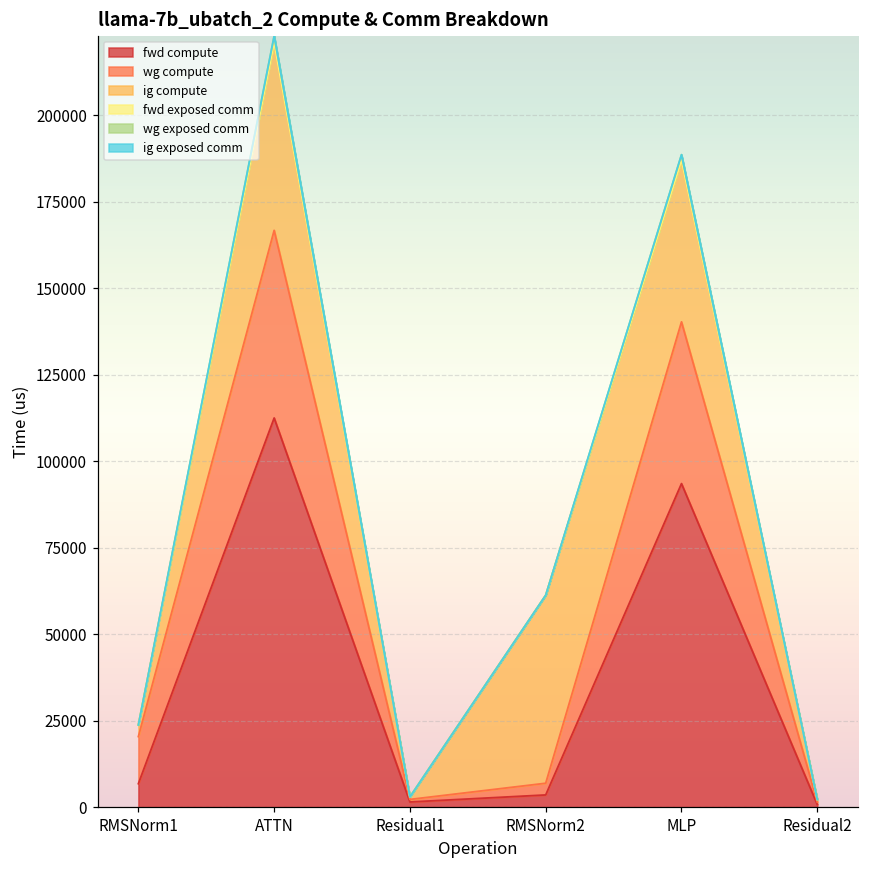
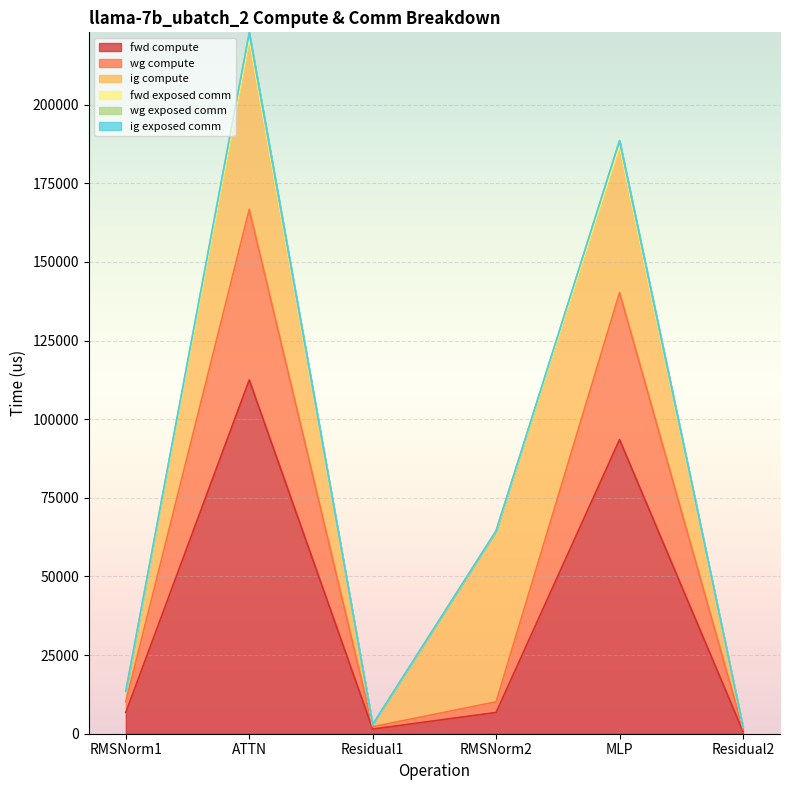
wg compute, RMSNorm1: 14000 -> 3000
fwd compute, RMSNorm2: 4000 -> 7000
